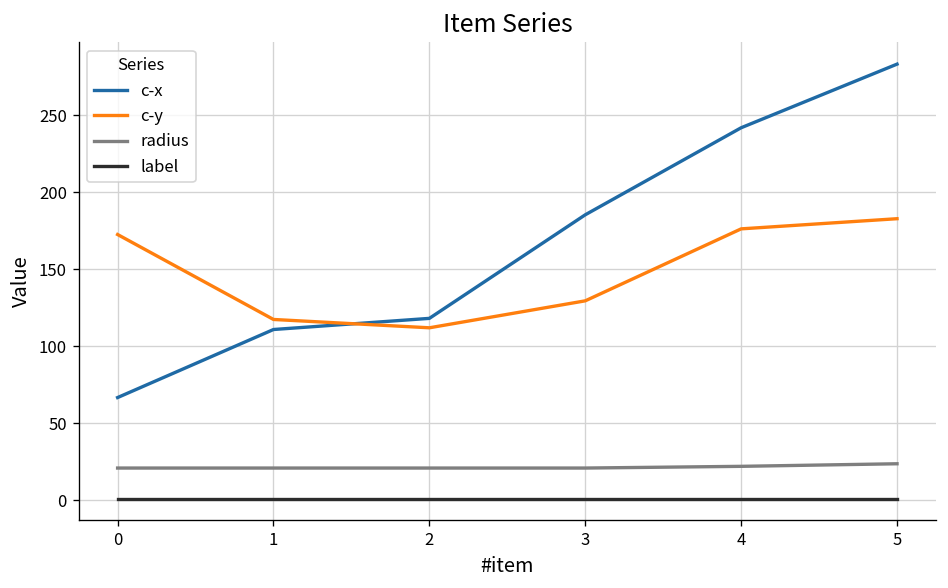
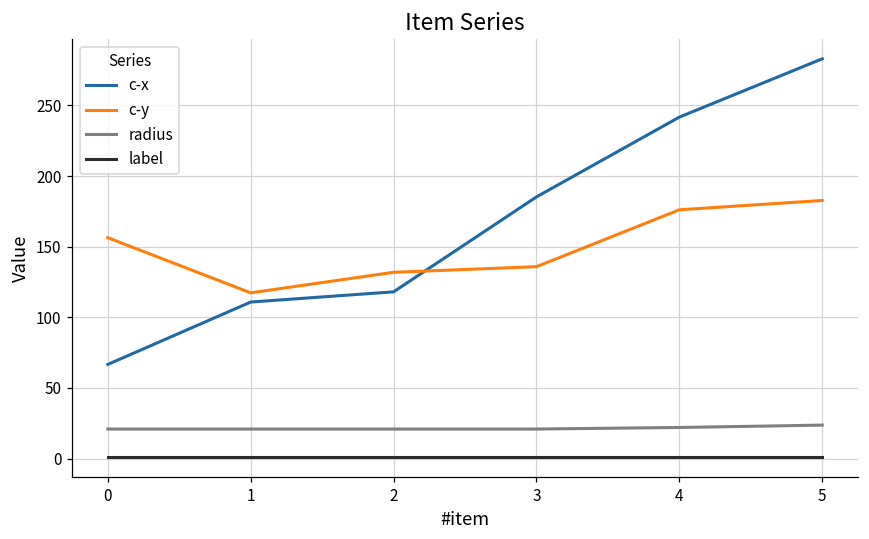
c-y, 0: 172 -> 156
c-y, 2: 112 -> 132
c-y, 3: 129 -> 136
